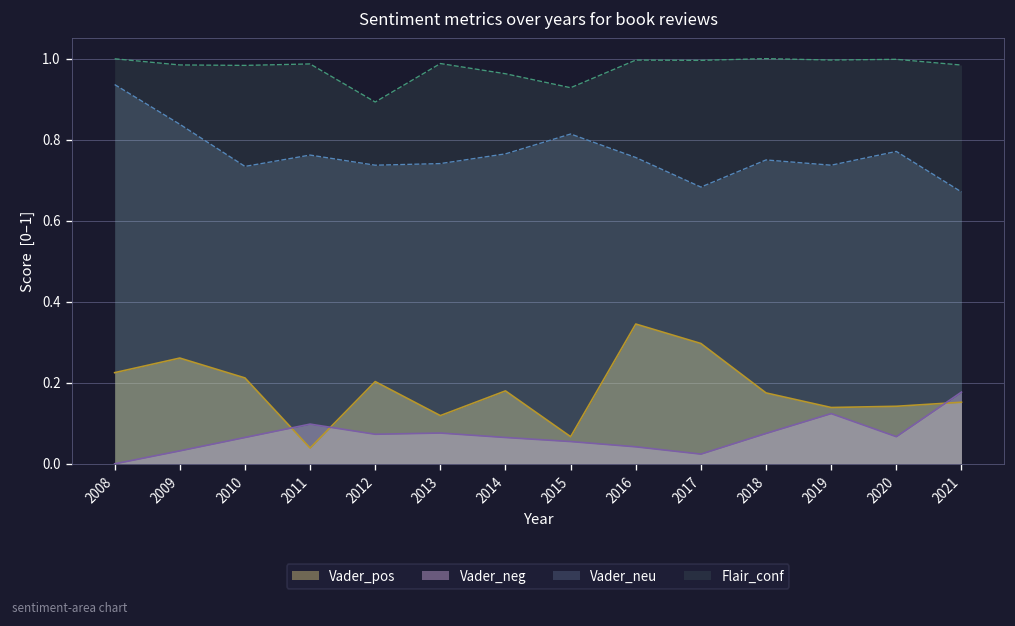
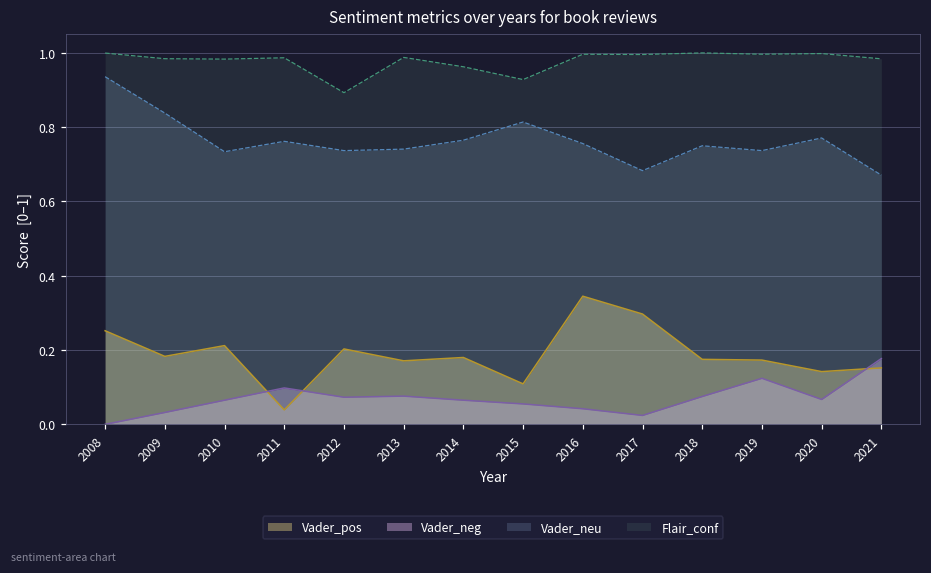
Vader_pos, 2008: 0.23 -> 0.25
Vader_pos, 2009: 0.26 -> 0.18
Vader_pos, 2013: 0.12 -> 0.17
Vader_pos, 2015: 0.07 -> 0.11
Vader_pos, 2019: 0.14 -> 0.17
